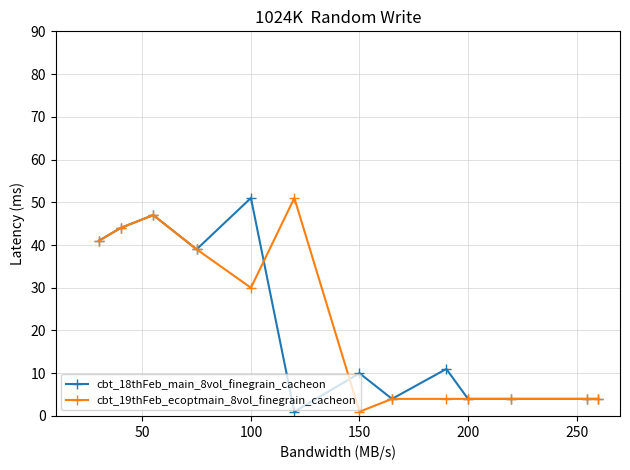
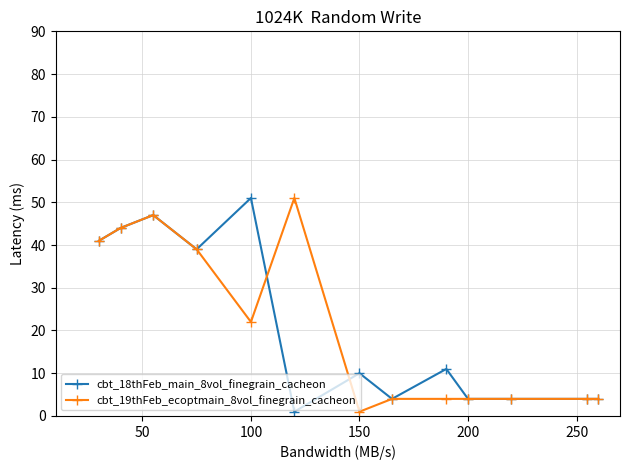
cbt_19thFeb_ecoptmain_8vol_finegrain_cacheon, 100: 30 -> 22
